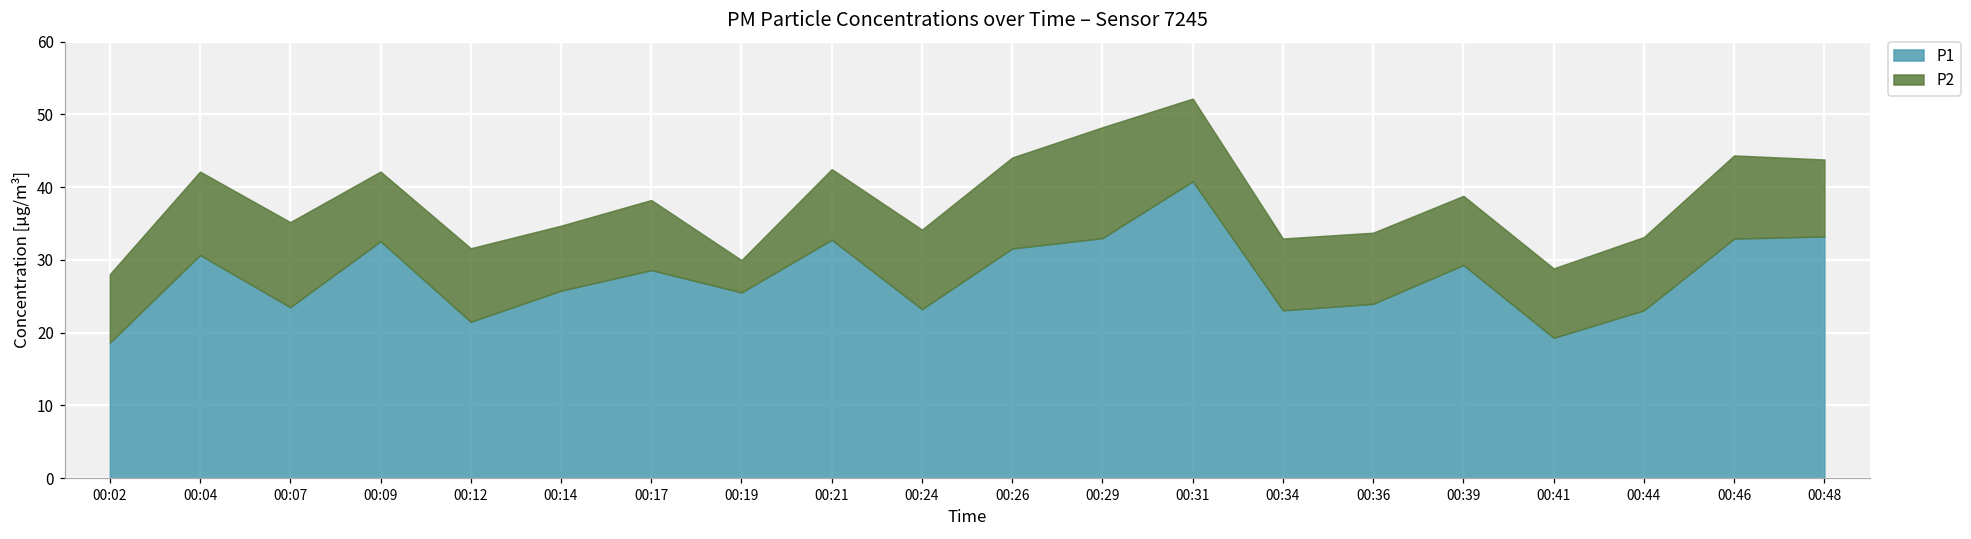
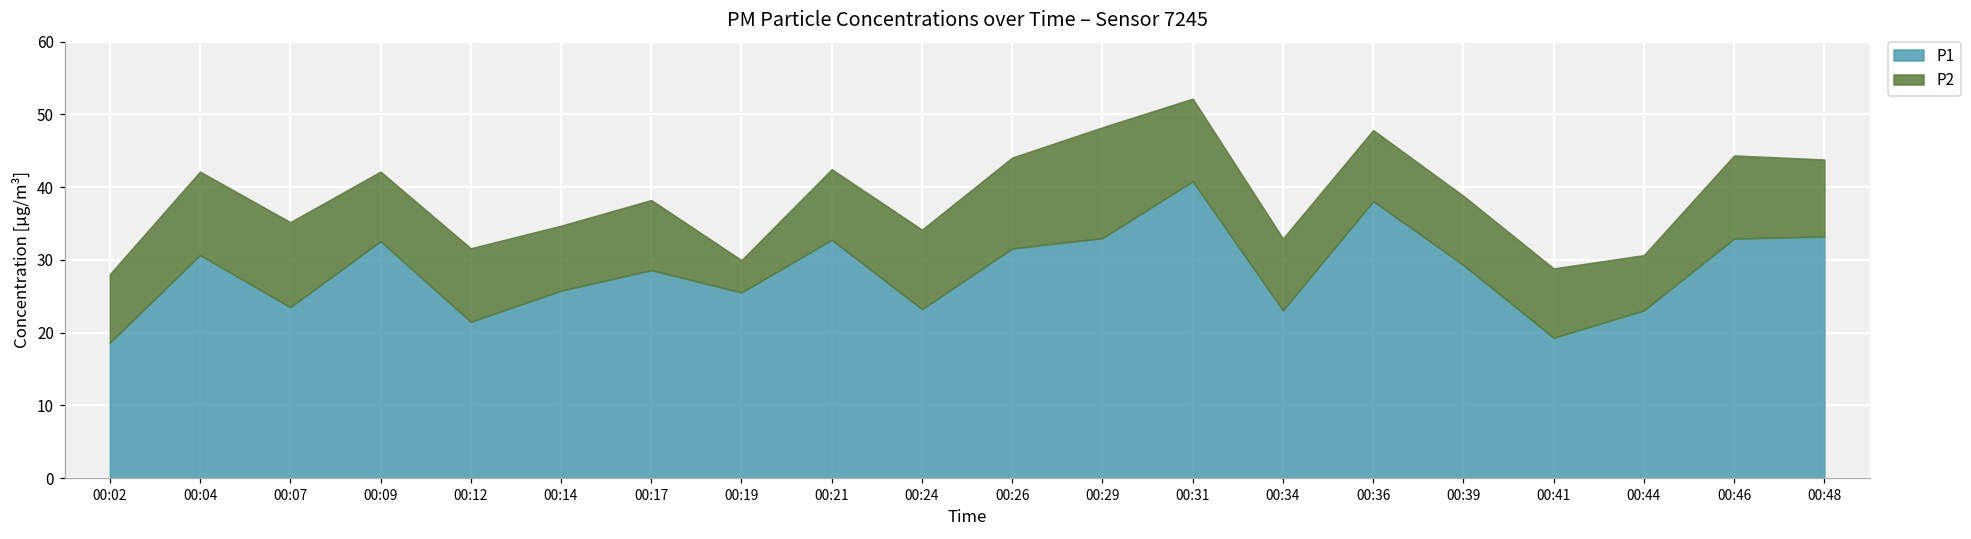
P1, 00:36: 24 -> 38
P2, 00:44: 10 -> 8
